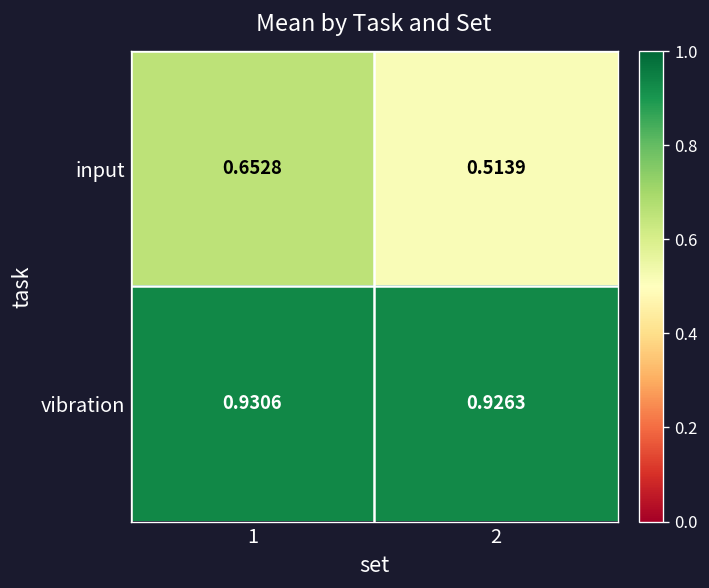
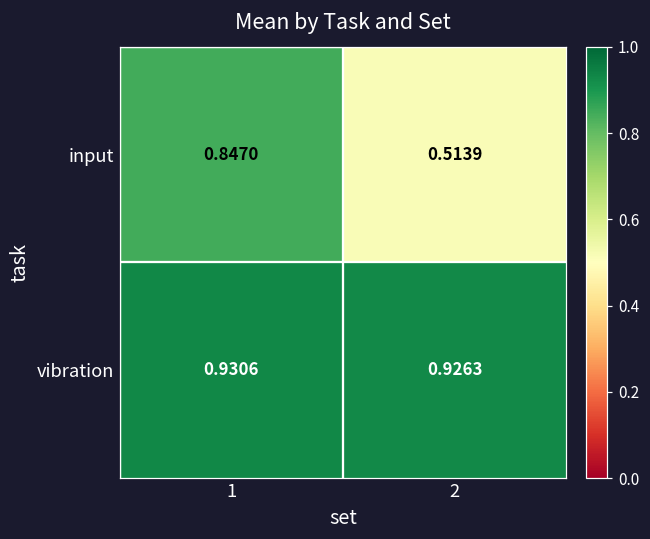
input, 1: 0.6528 -> 0.8470
